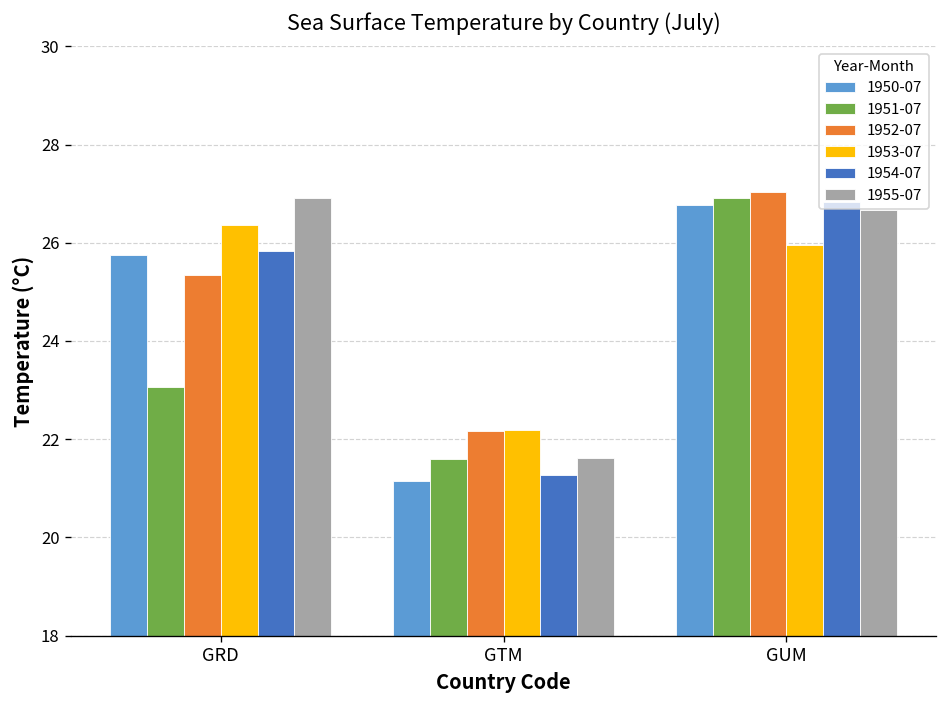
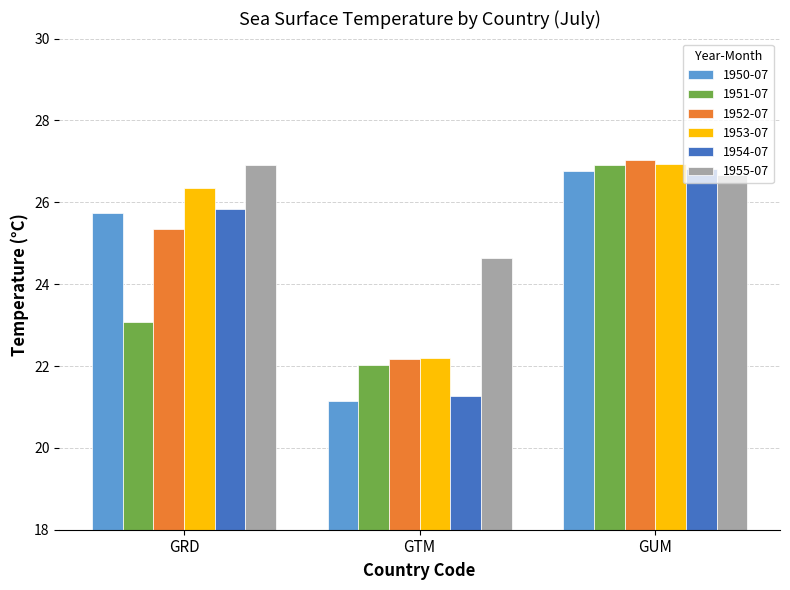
1951-07, GTM: 21.6 -> 22.0
1955-07, GTM: 21.6 -> 24.6
1953-07, GUM: 26.0 -> 26.9
